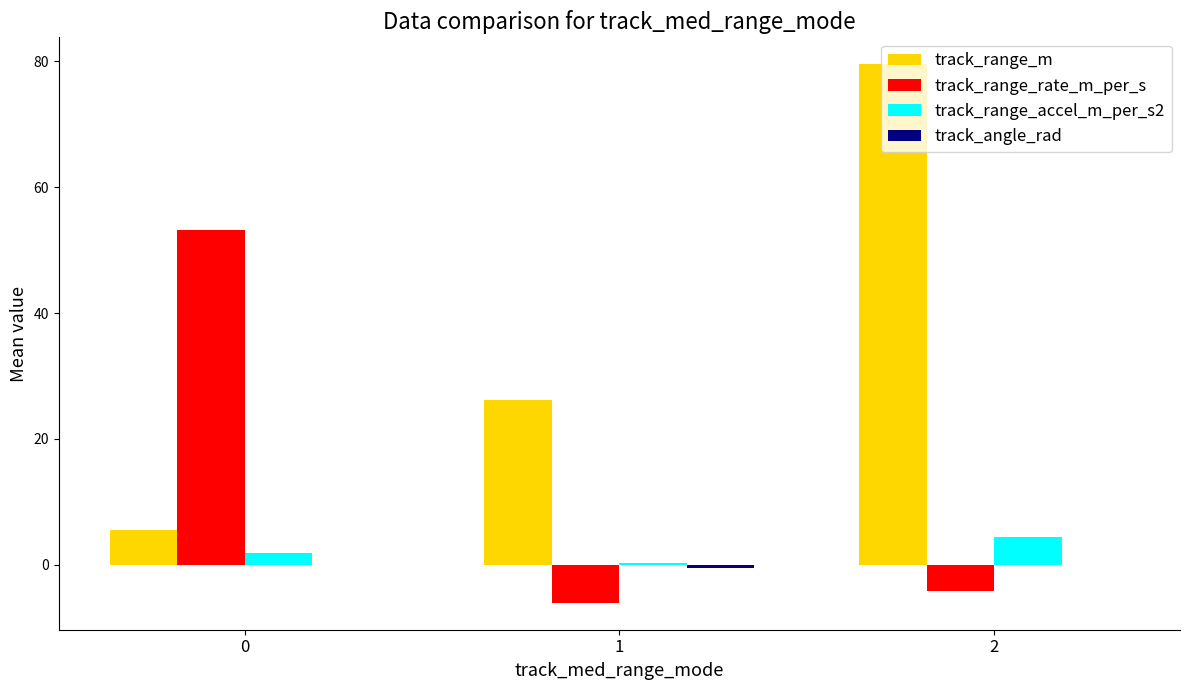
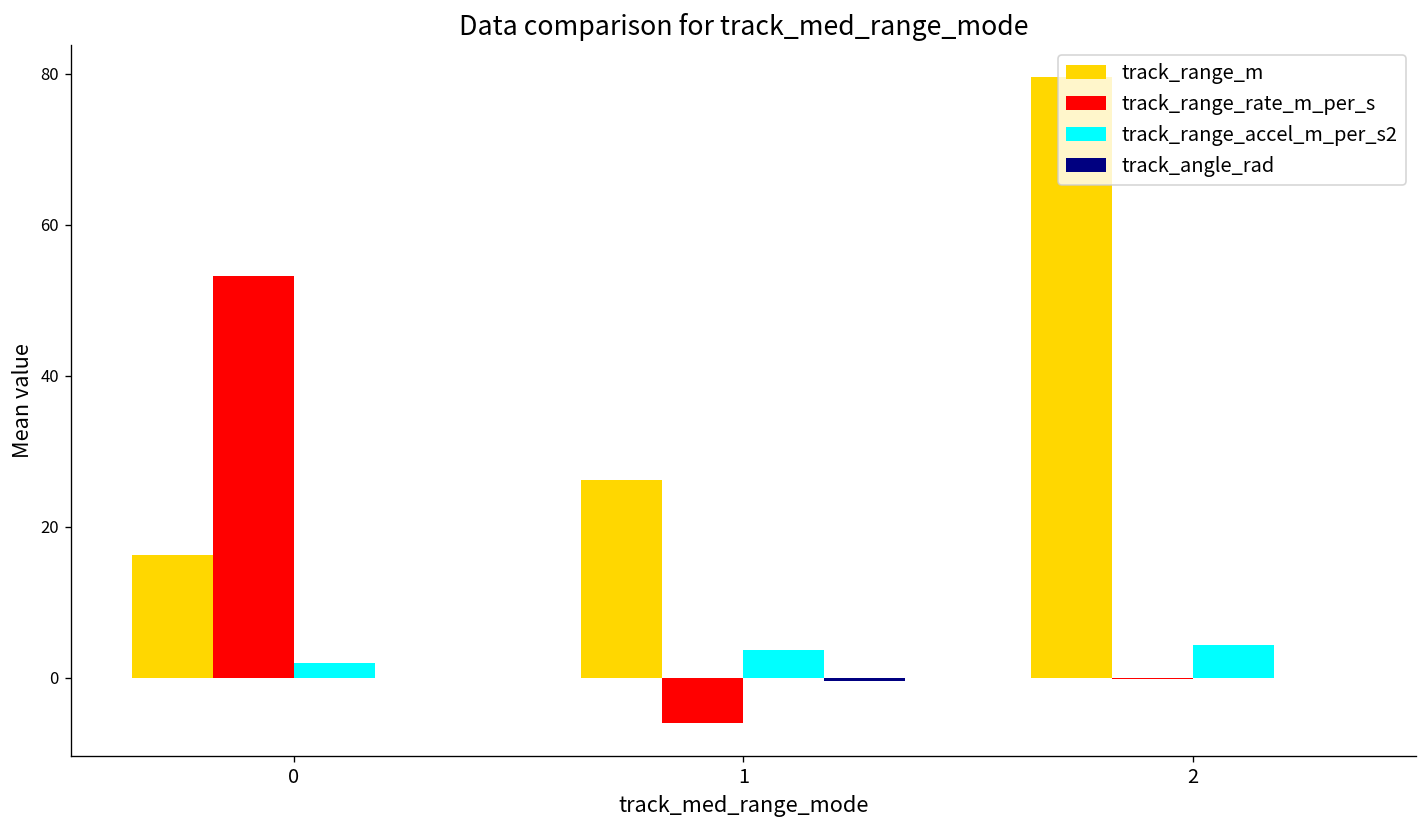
track_range_m, 0: 6 -> 16
track_range_accel_m_per_s2, 1: 0 -> 4
track_range_rate_m_per_s, 2: -4 -> 0
